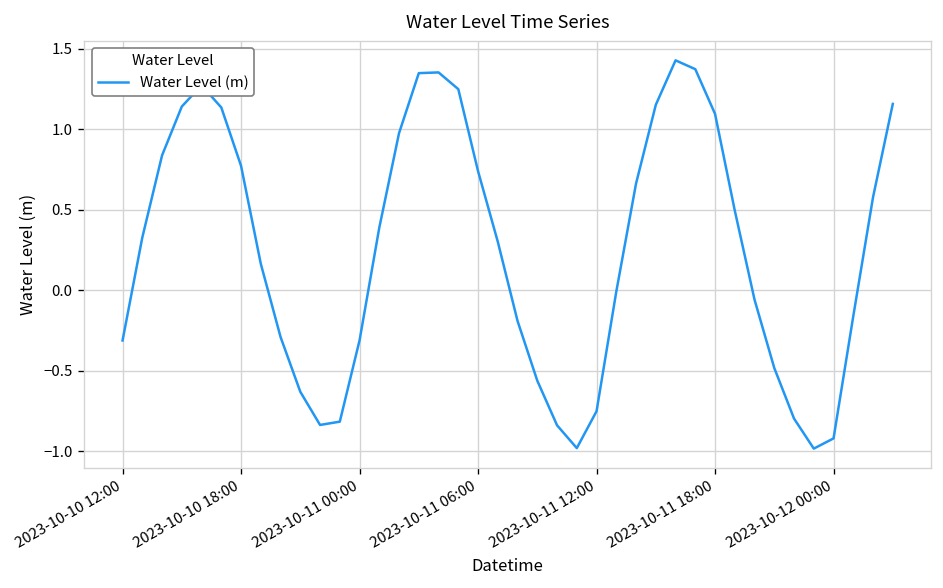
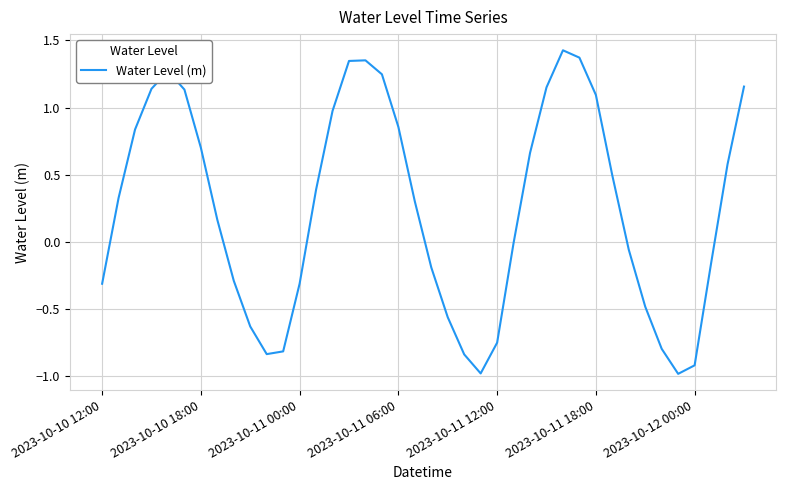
2023-10-10 18:00: 0.77 -> 0.70
2023-10-11 06:00: 0.74 -> 0.86
